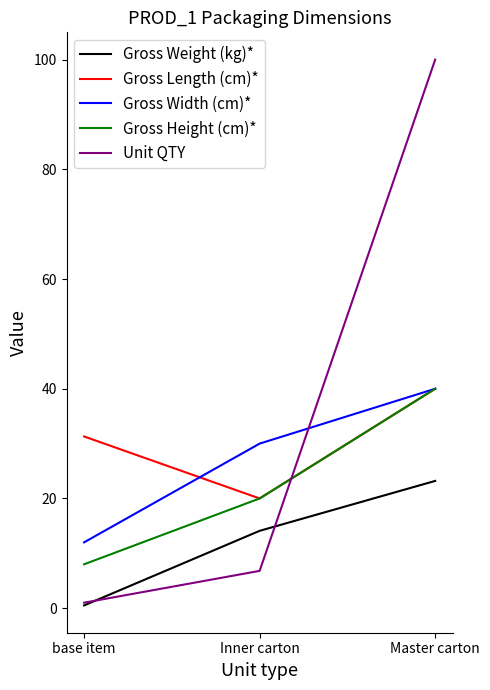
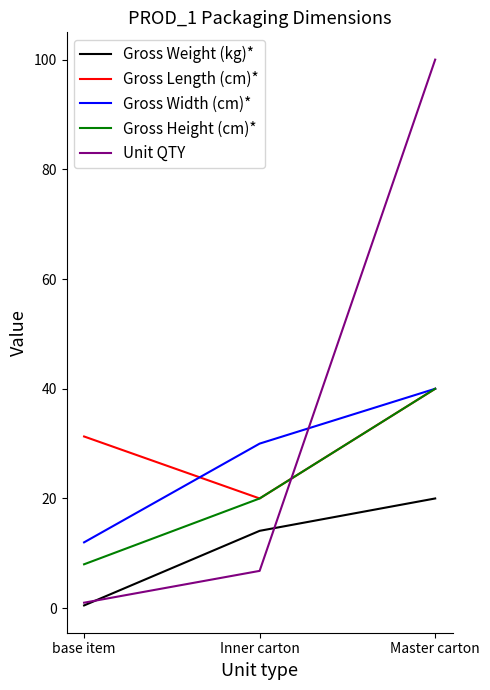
Gross Weight (kg)*, Master carton: 23 -> 20
